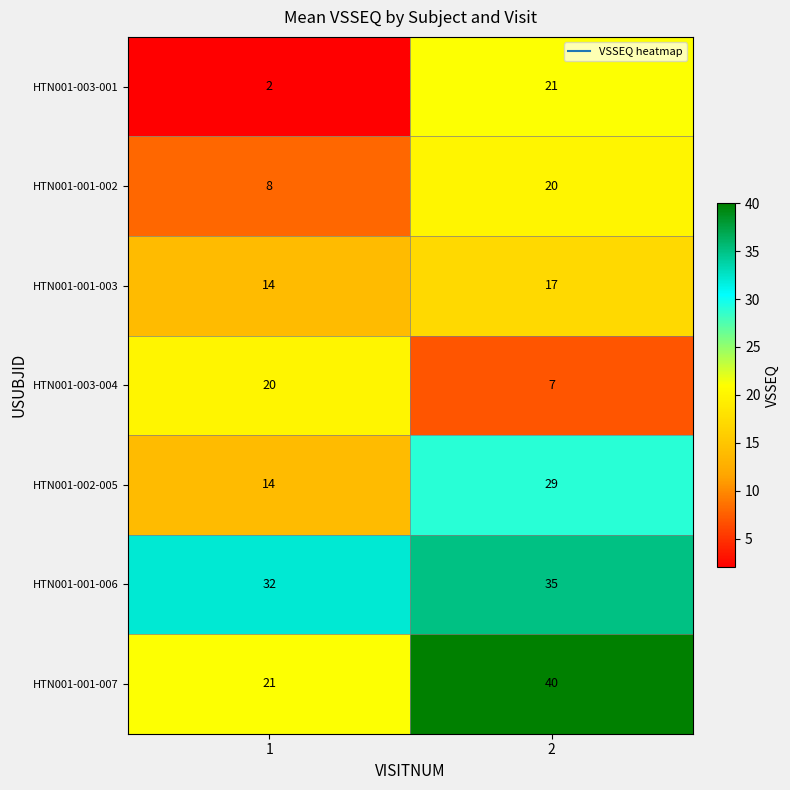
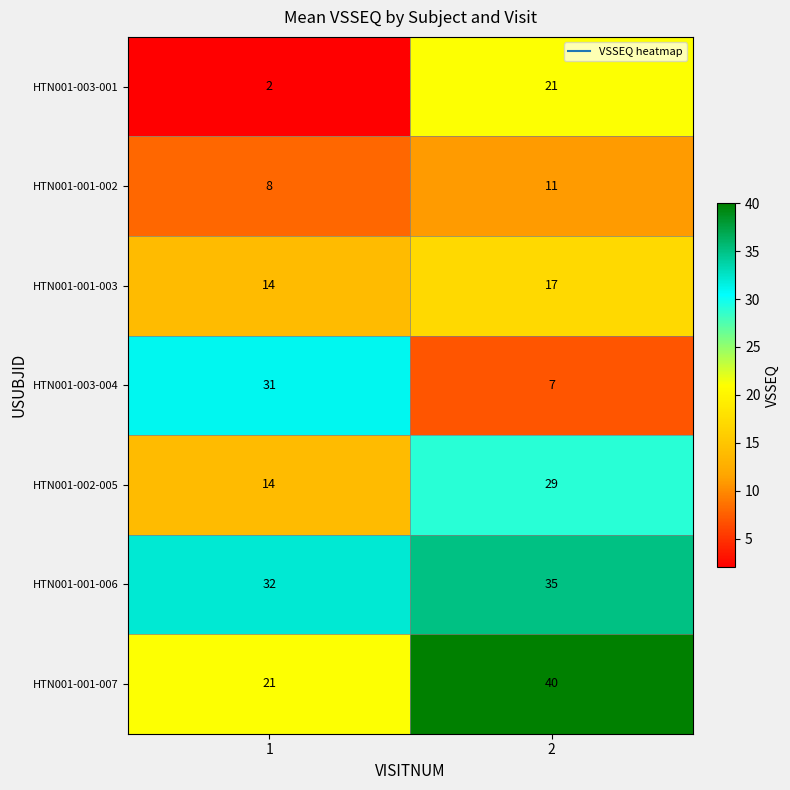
HTN001-001-002, 2: 20 -> 11
HTN001-003-004, 1: 20 -> 31
